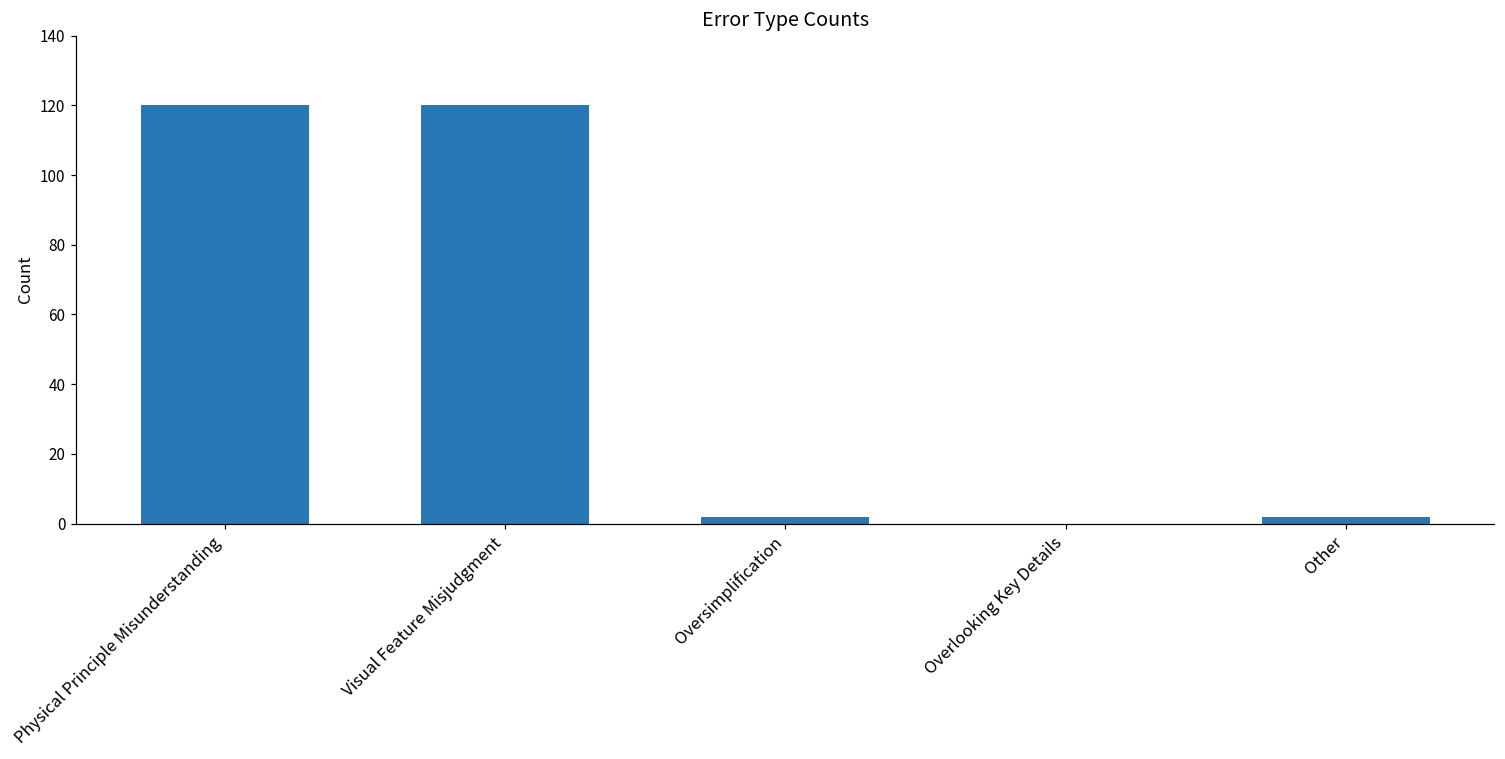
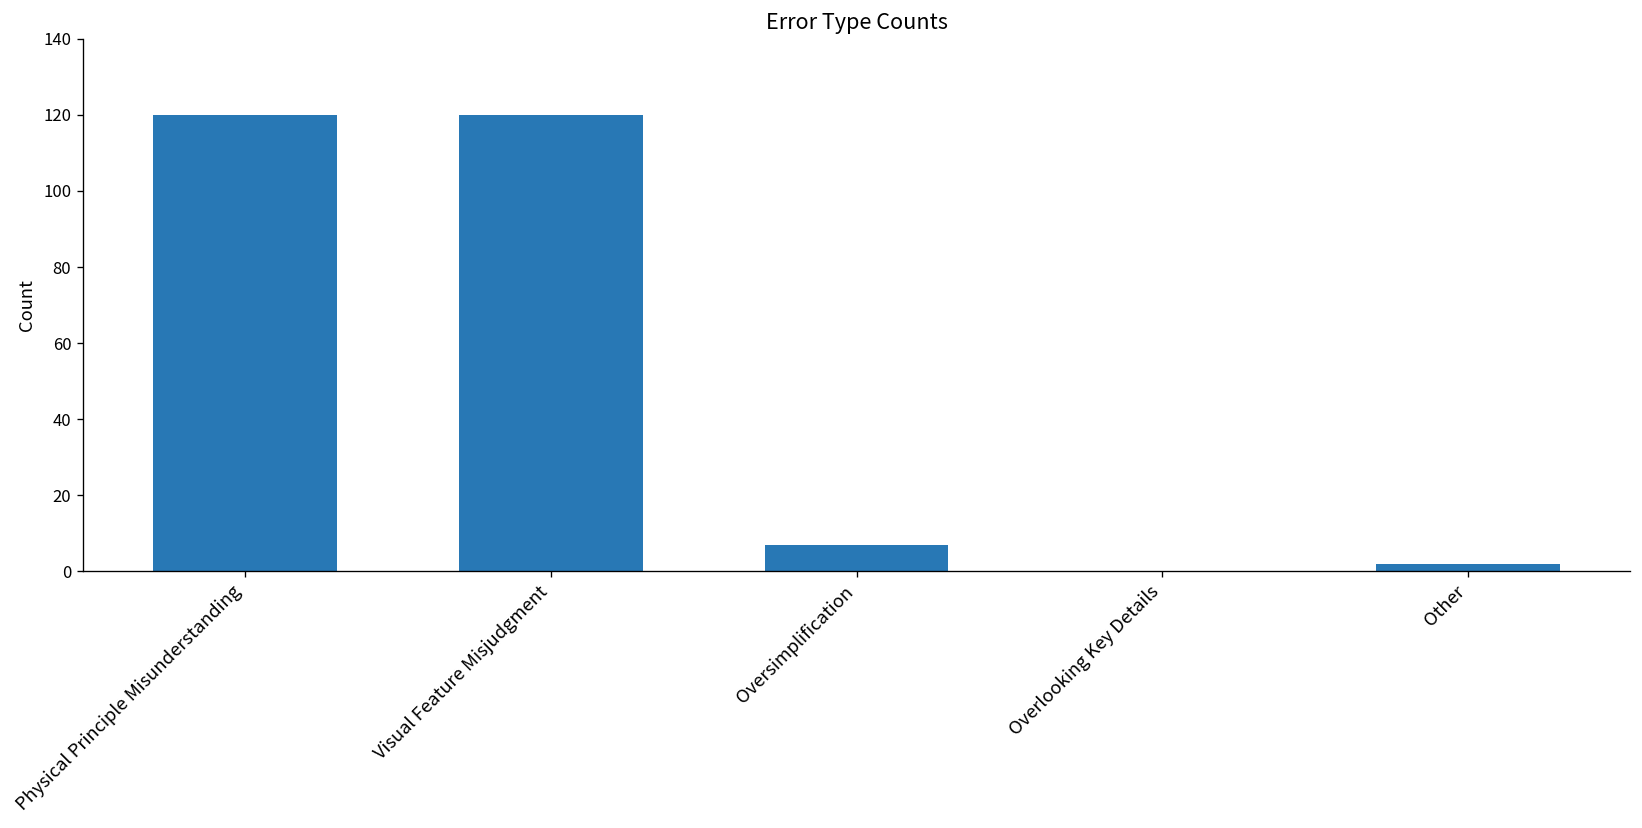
Oversimplification: 2 -> 7
